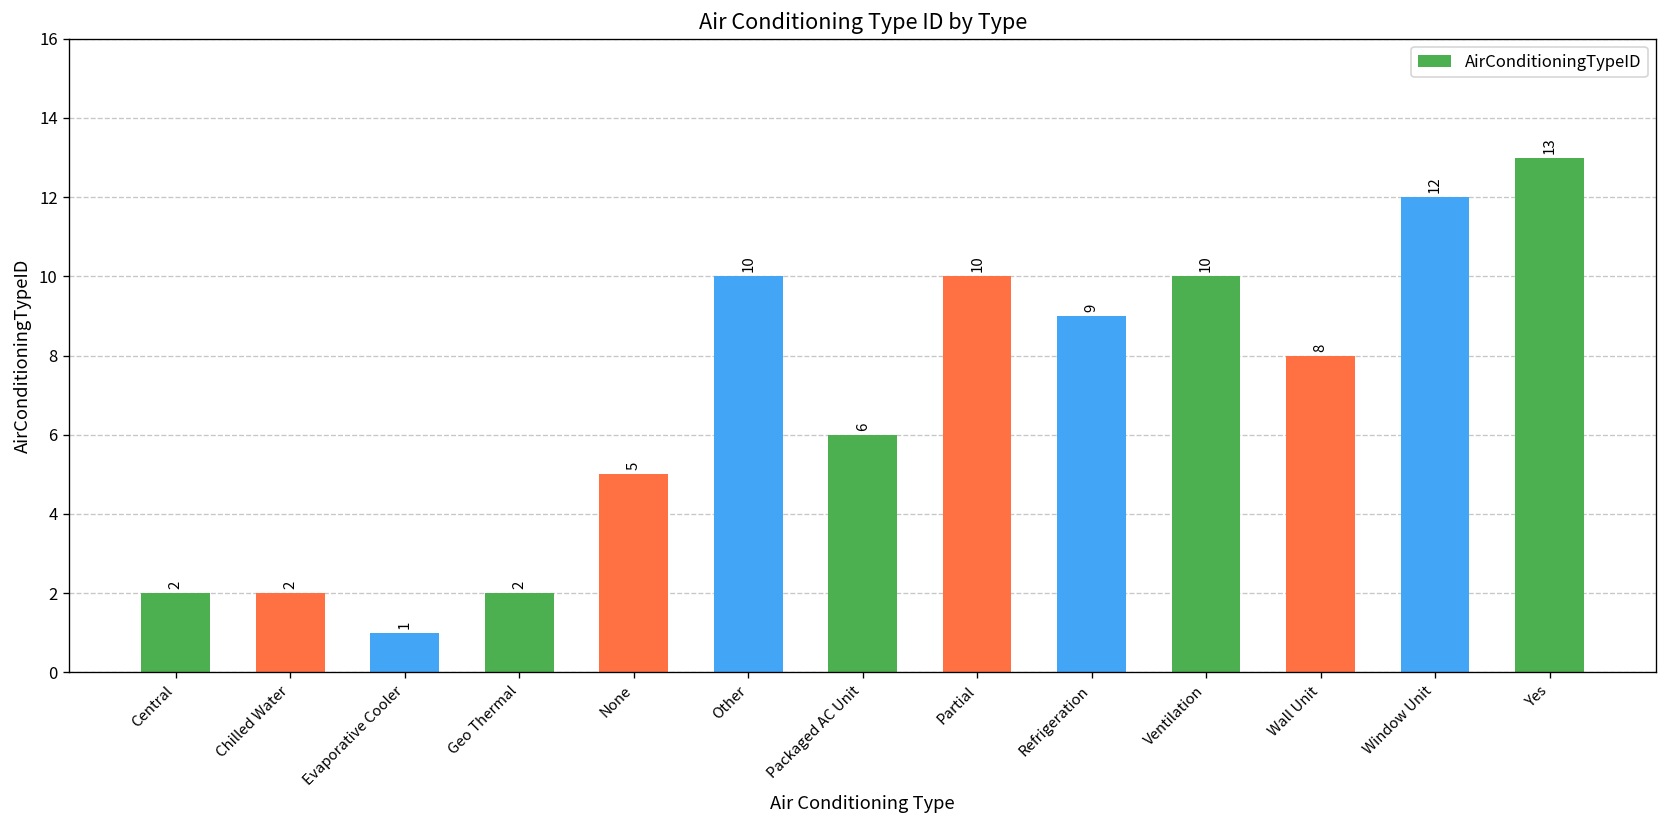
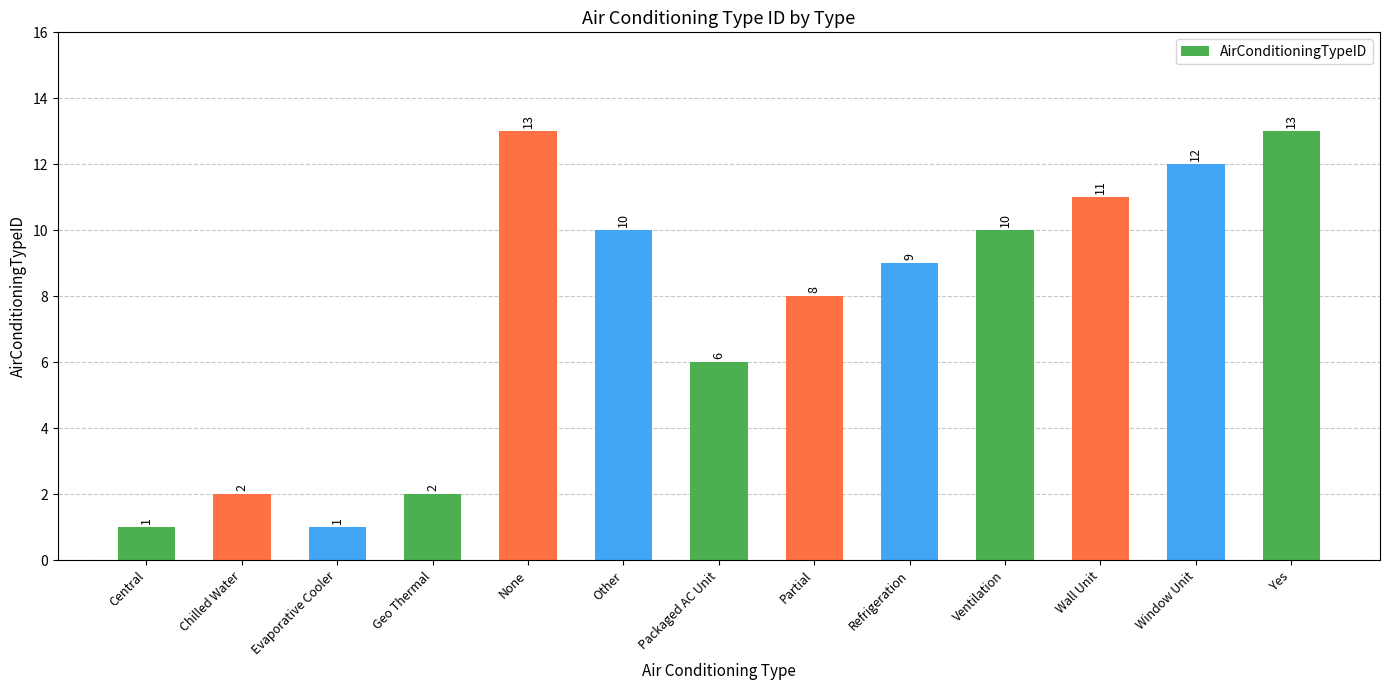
Central: 2 -> 1
None: 5 -> 13
Partial: 10 -> 8
Wall Unit: 8 -> 11
